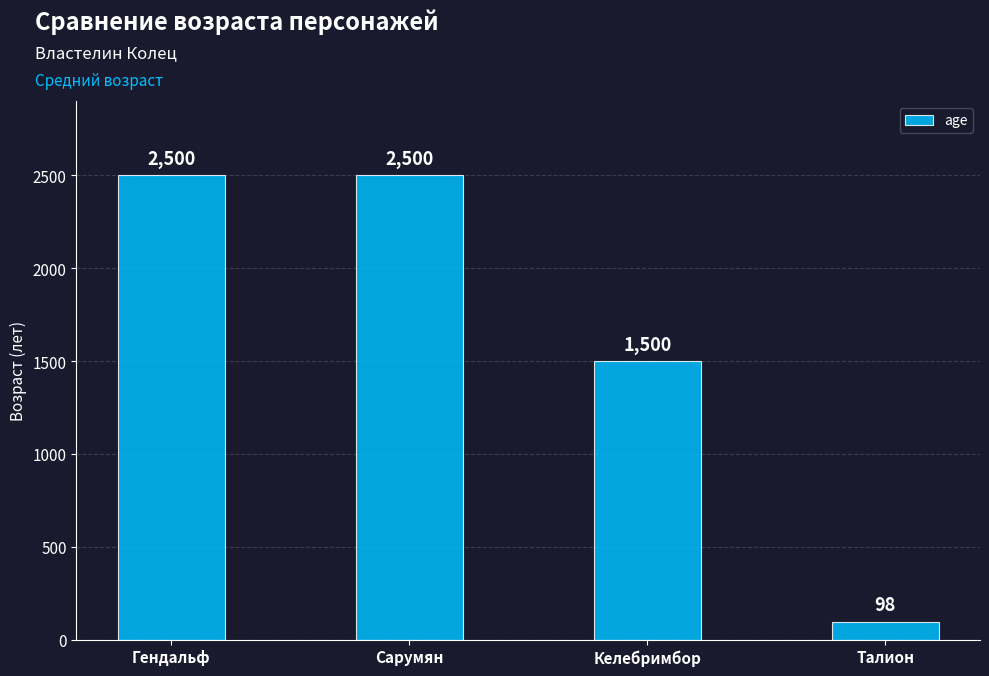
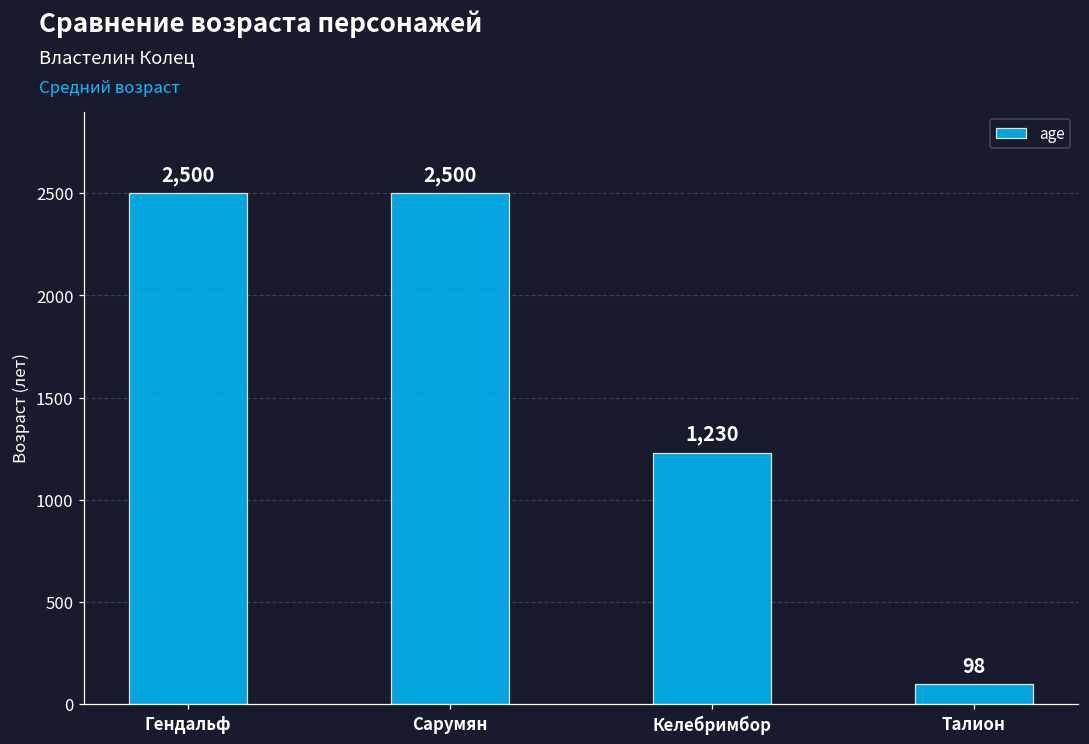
Келебримбор: 1,500 -> 1,230
